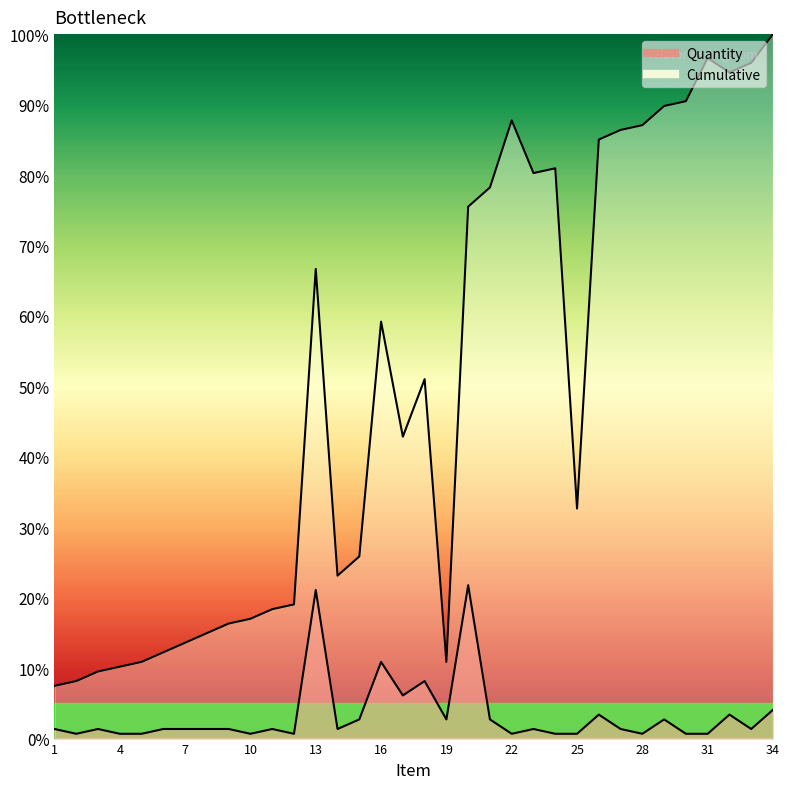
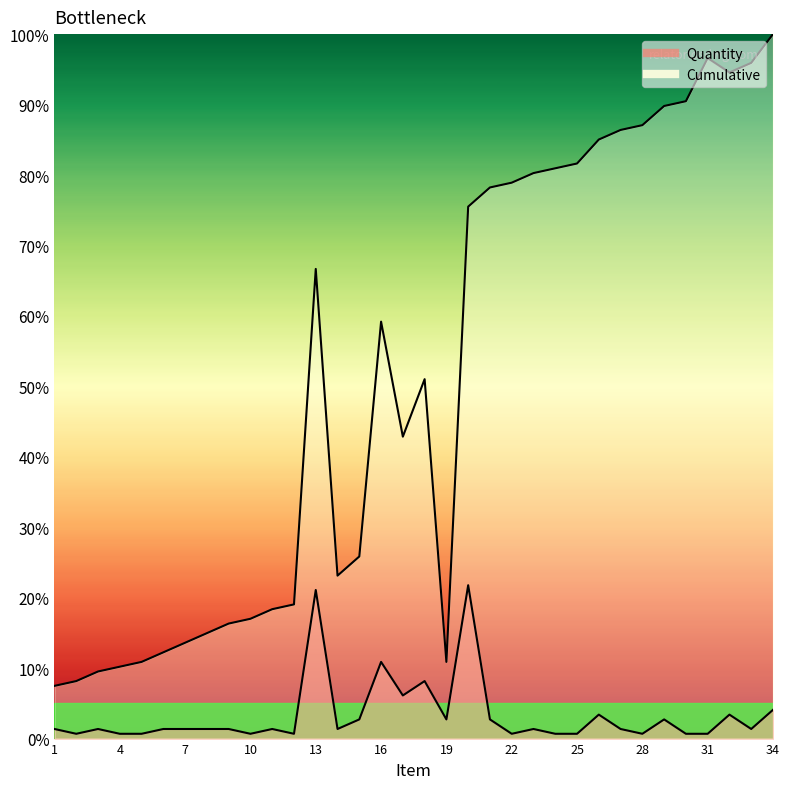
Cumulative, 22: 88% -> 79%
Cumulative, 25: 33% -> 82%
